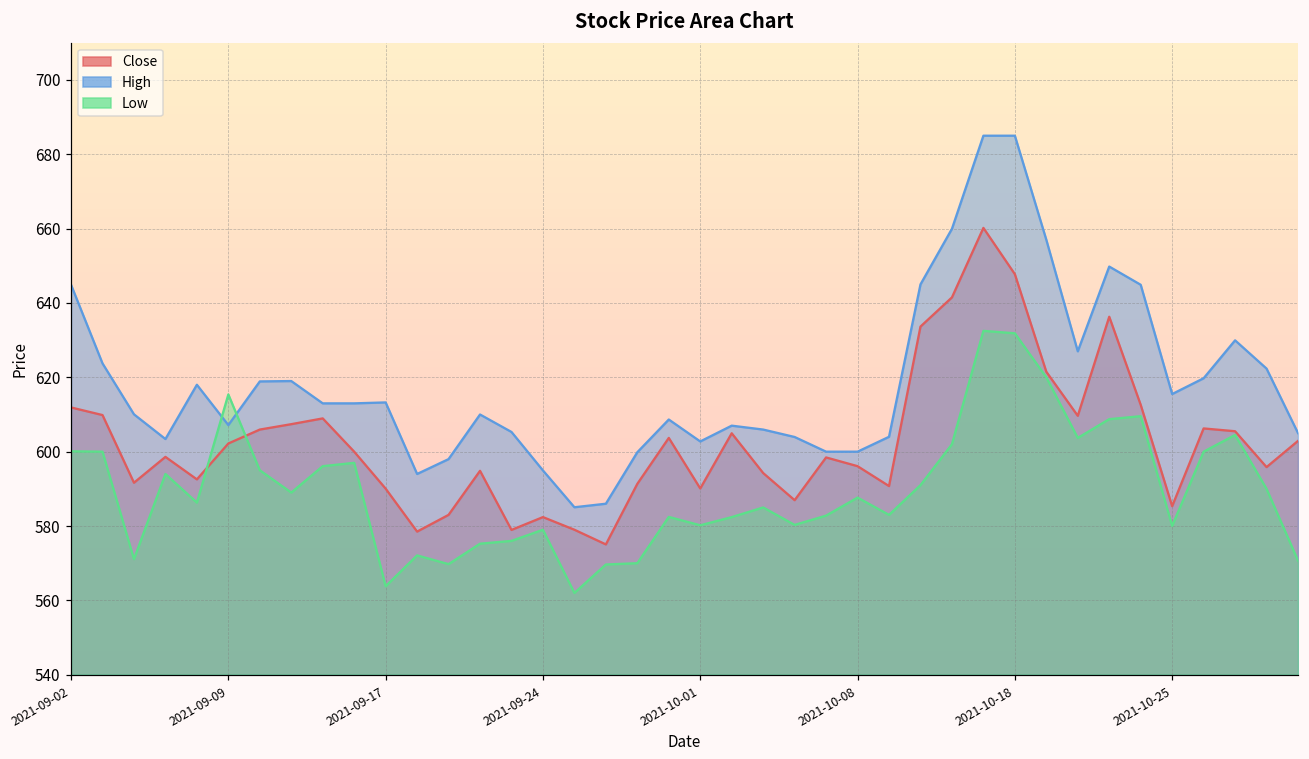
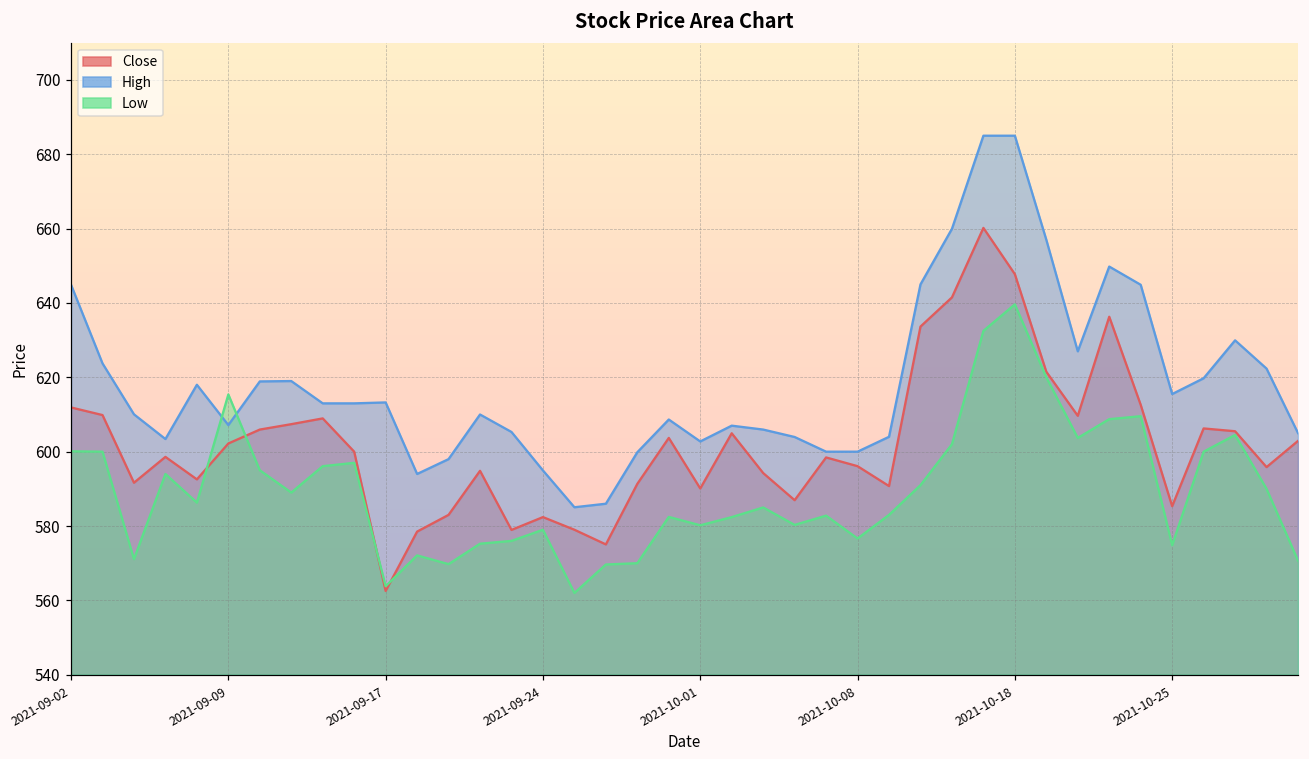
Close, 2021-09-17: 590 -> 563
Low, 2021-10-08: 588 -> 577
Low, 2021-10-18: 632 -> 640
Low, 2021-10-25: 580 -> 575
